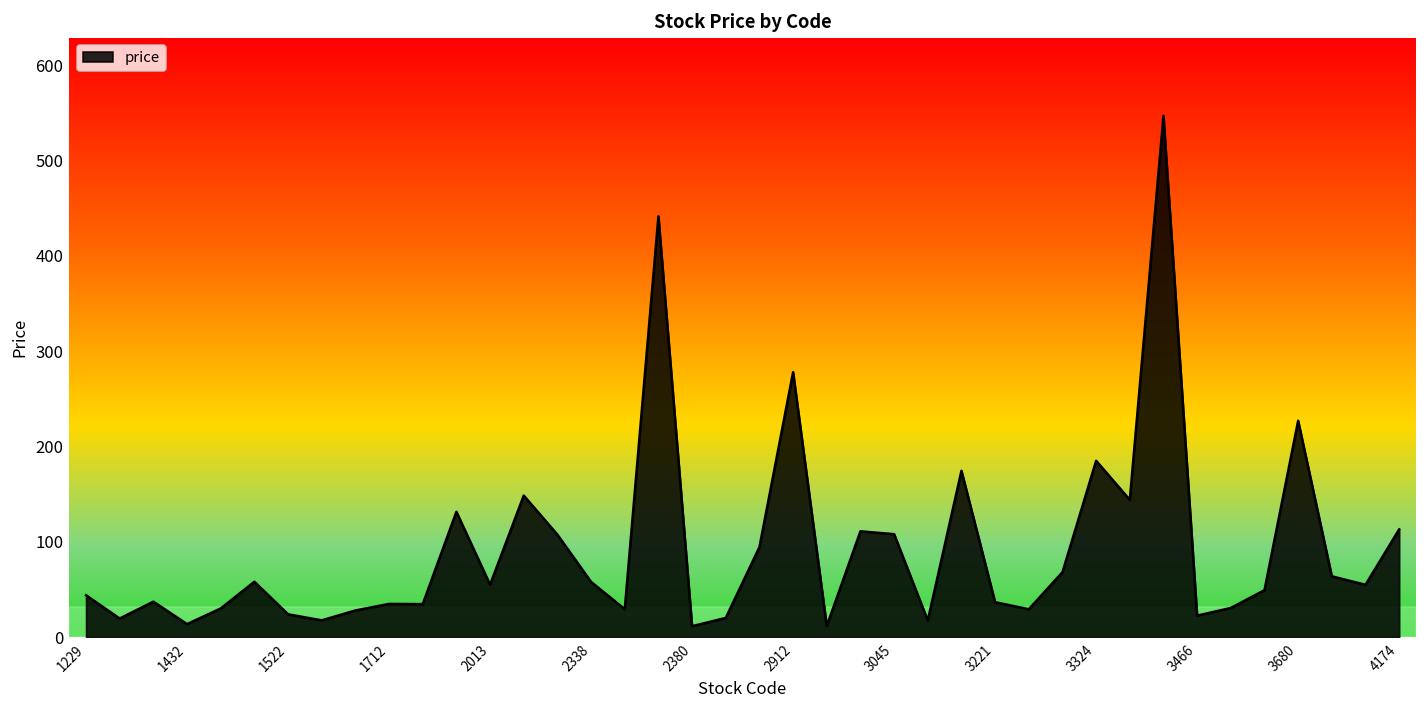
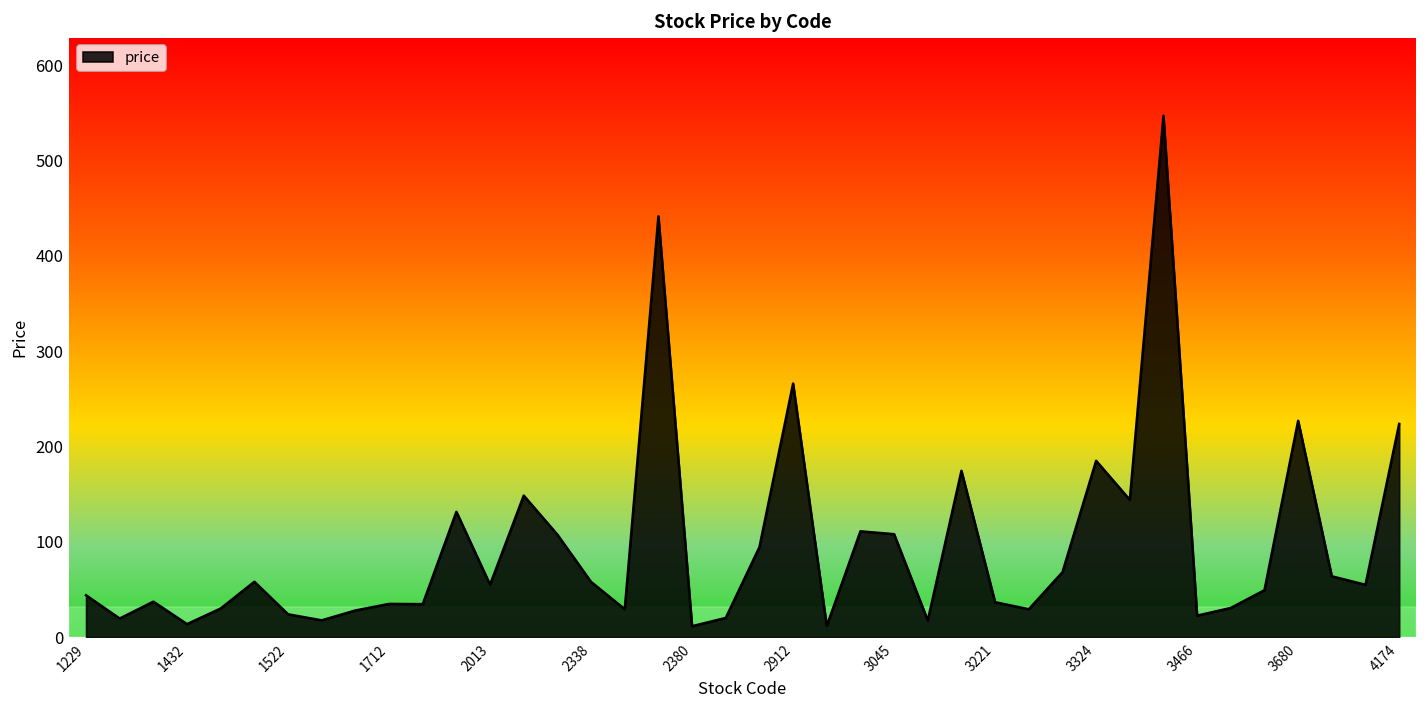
2912: 280 -> 270
4174: 110 -> 220
